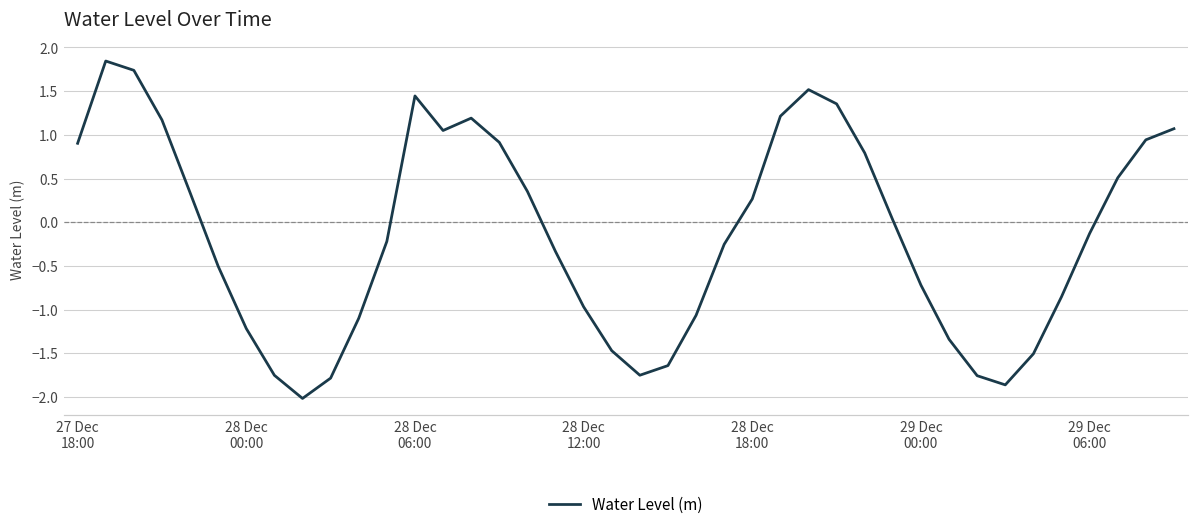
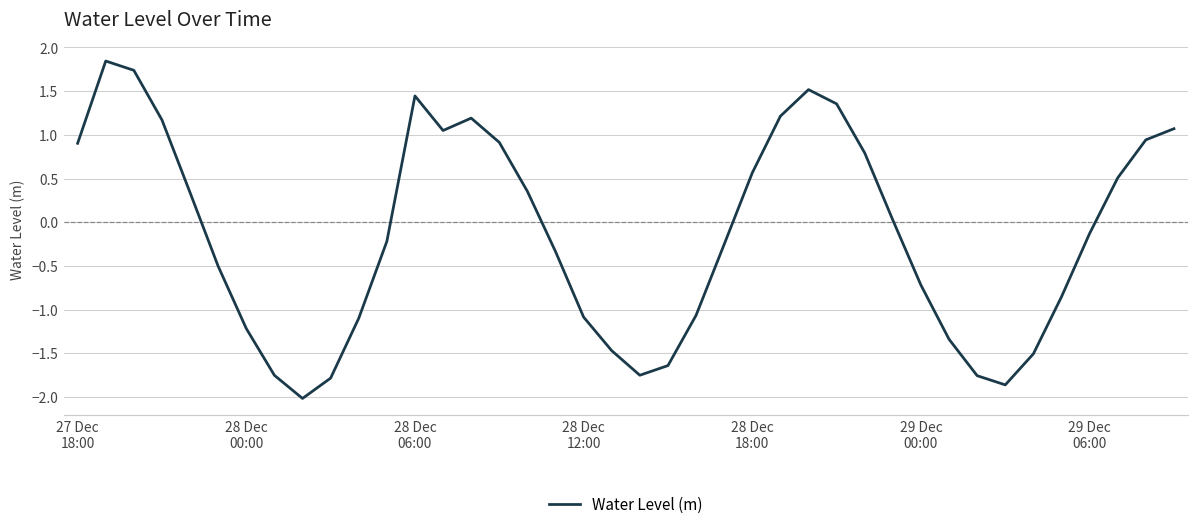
28 Dec 12:00: -1.0 -> -1.1
28 Dec 18:00: 0.3 -> 0.6
